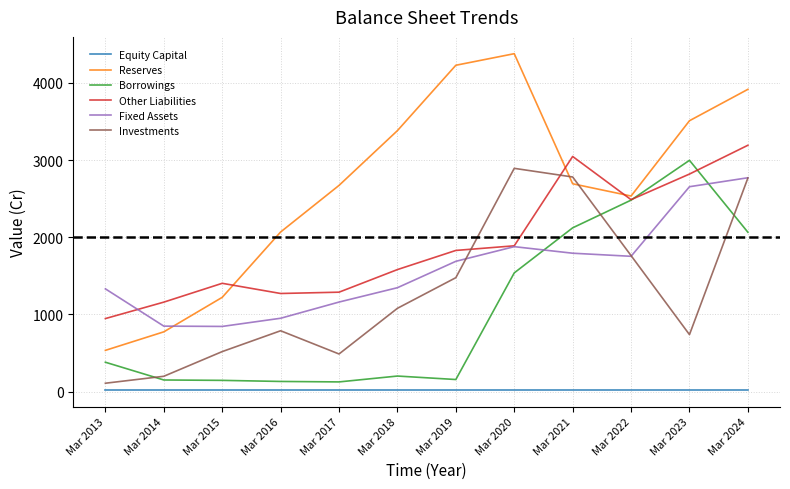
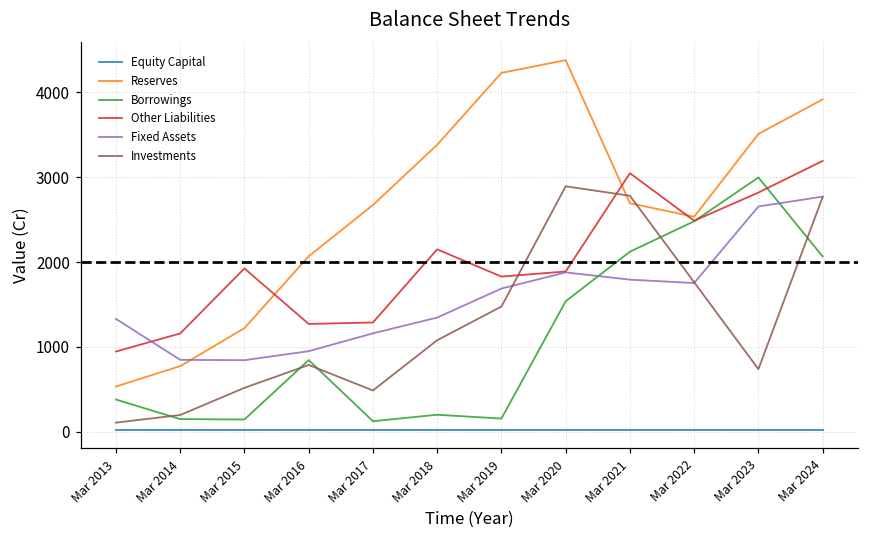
Other Liabilities, Mar 2015: 1400 -> 1900
Borrowings, Mar 2016: 100 -> 800
Other Liabilities, Mar 2018: 1600 -> 2200
